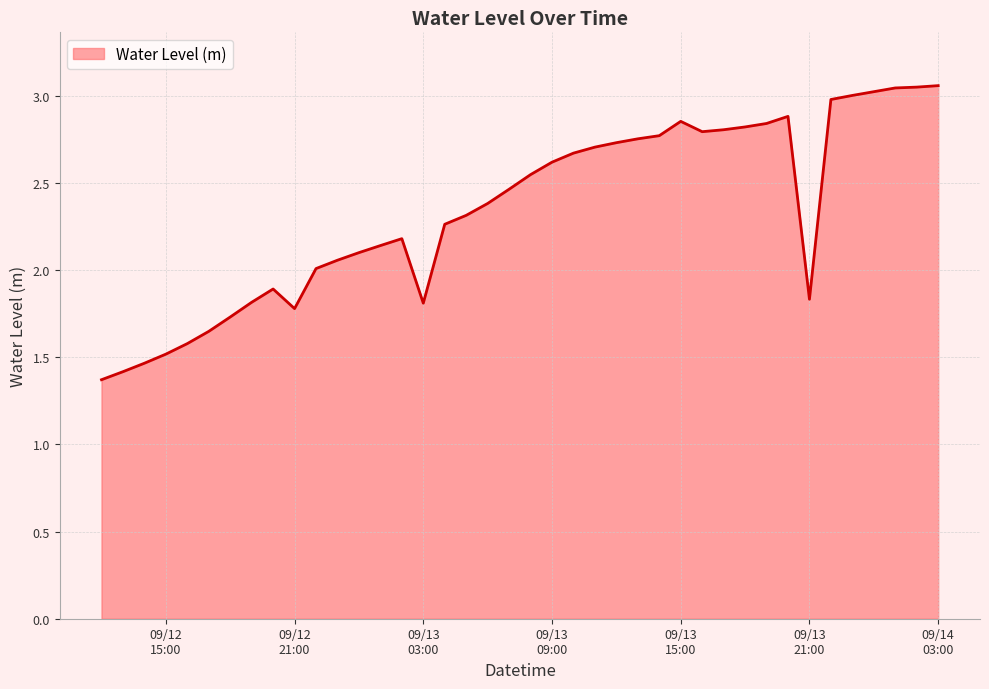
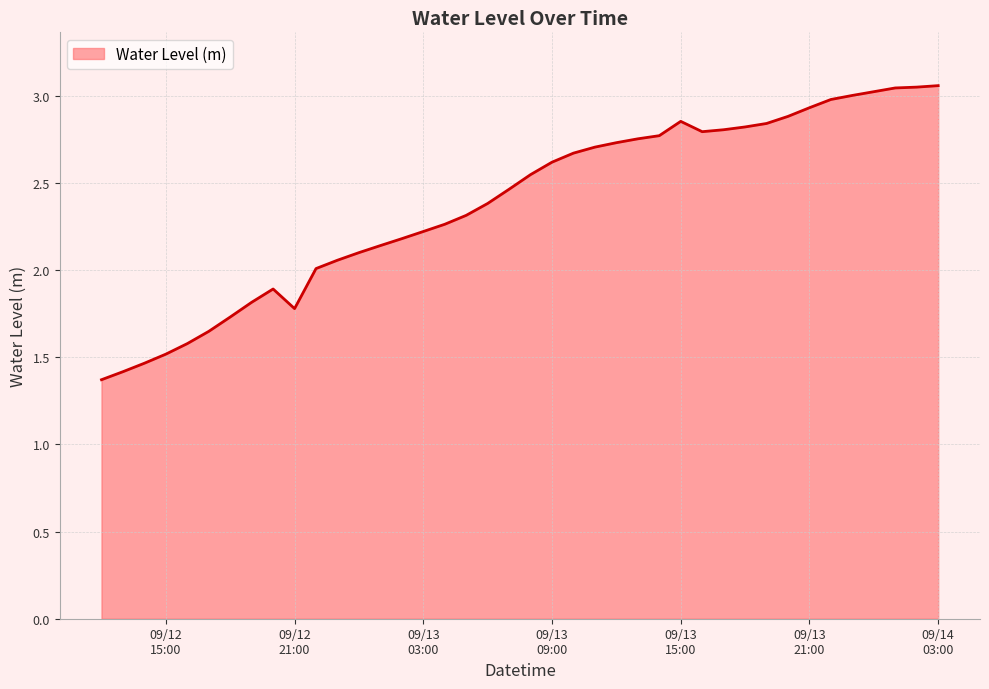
09/13 03:00: 1.81 -> 2.22
09/13 21:00: 1.83 -> 2.93
